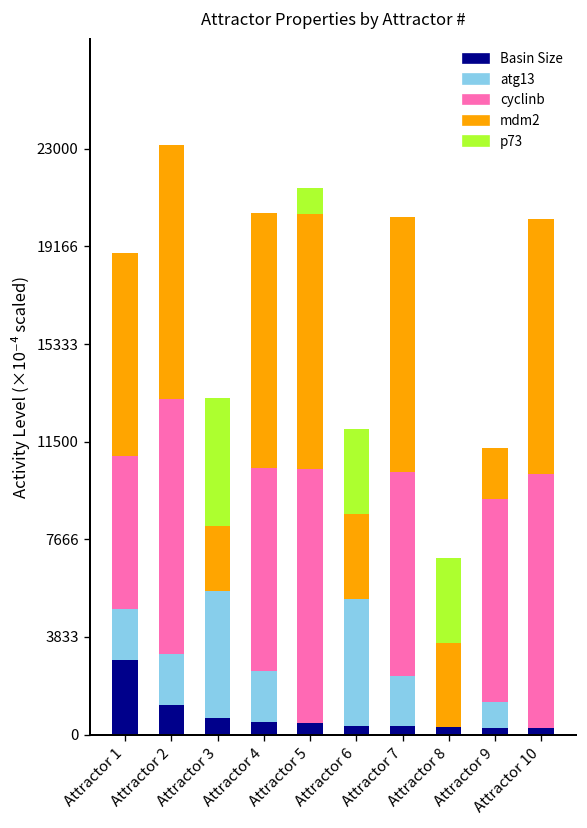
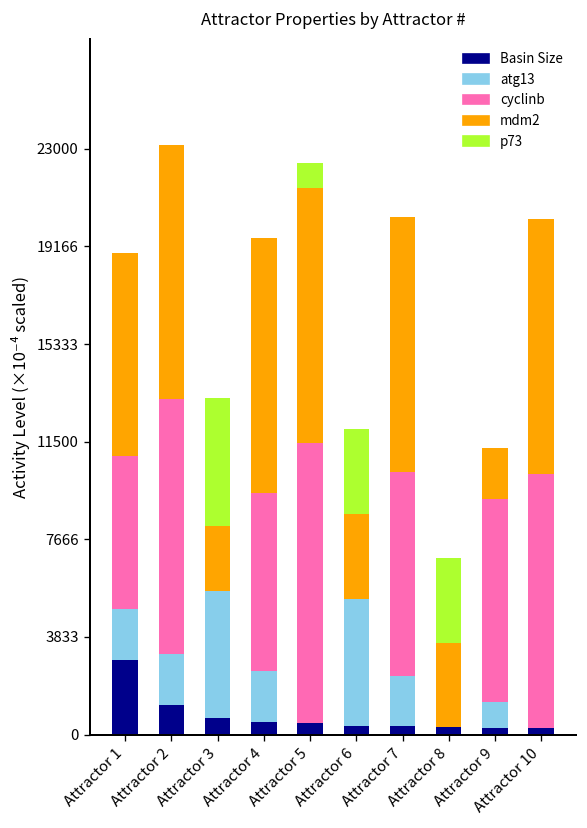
cyclinb, Attractor 4: 8000 -> 7000
cyclinb, Attractor 5: 10000 -> 11000
